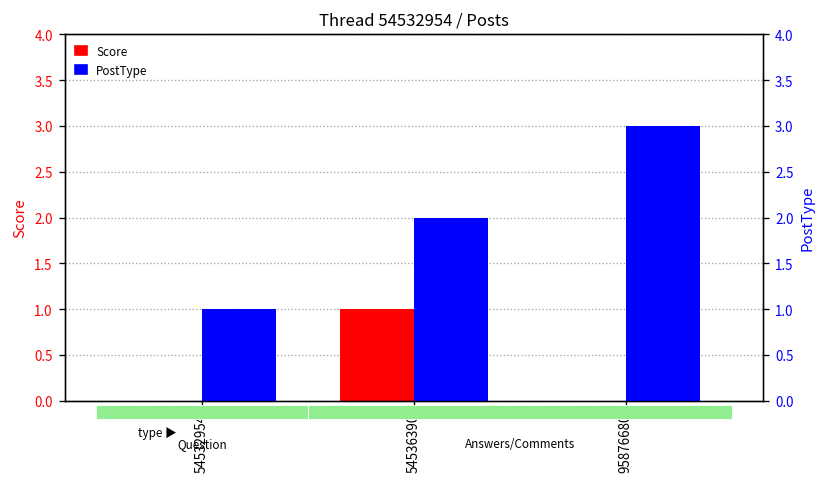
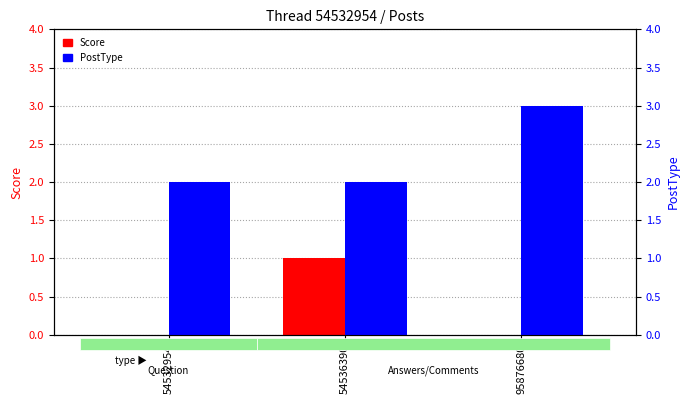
PostType, 54532954: 1 -> 2
